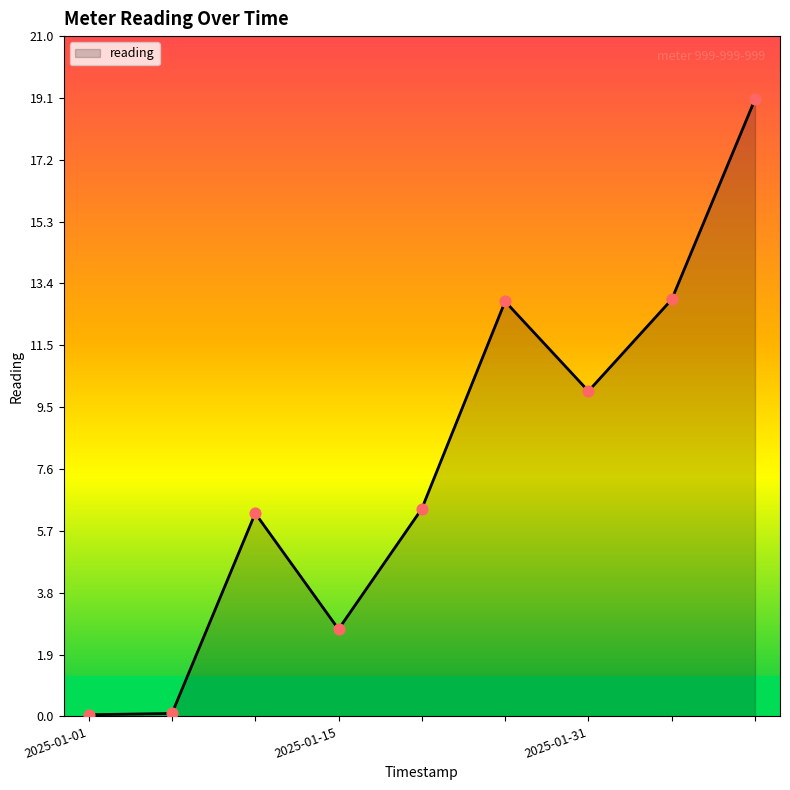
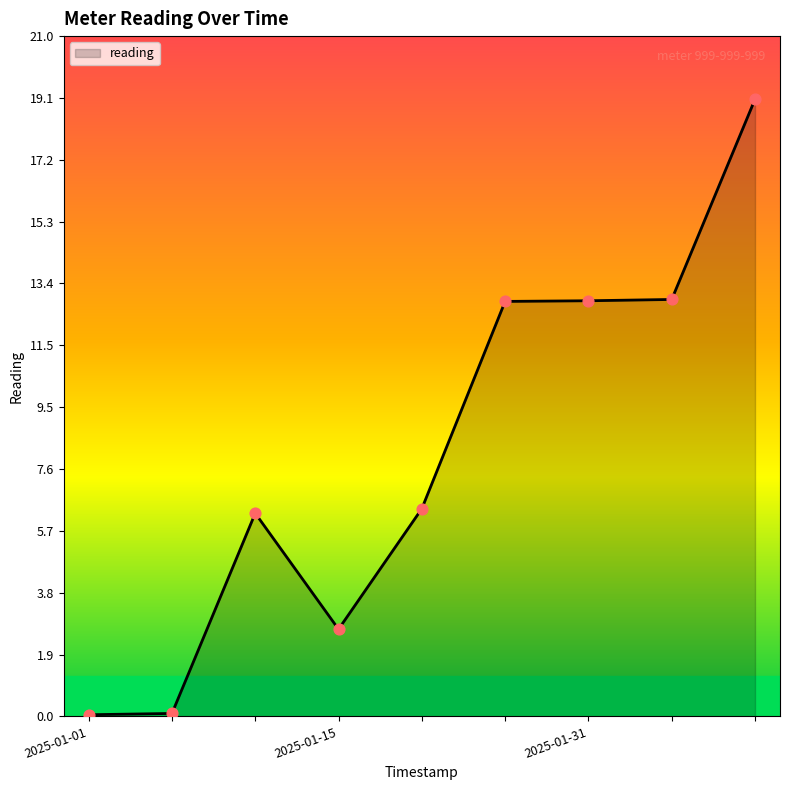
2025-01-31: 10.0 -> 12.8
